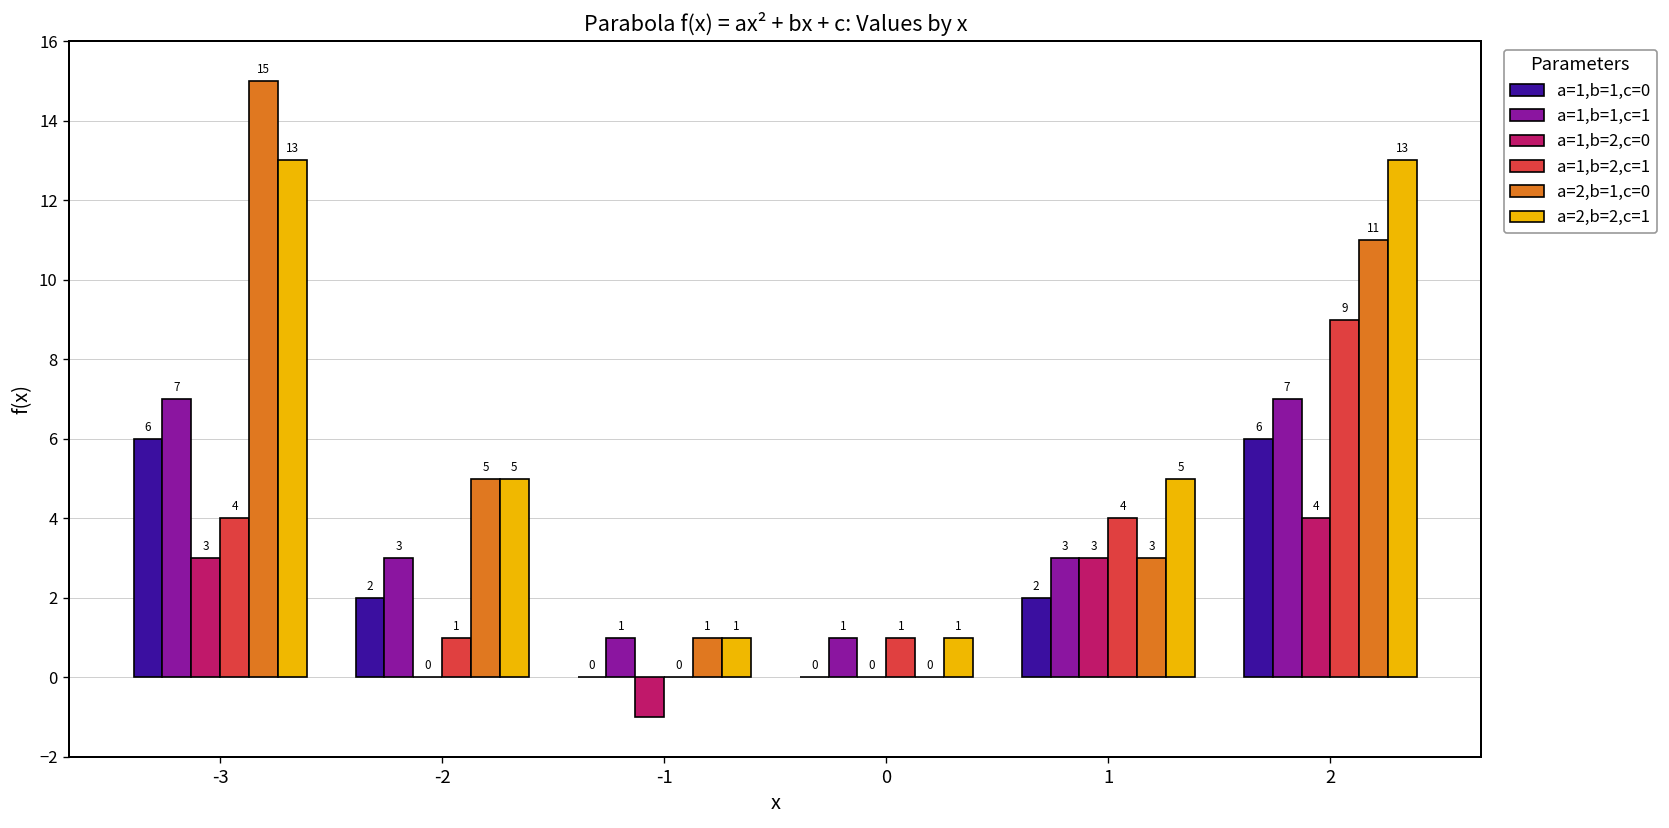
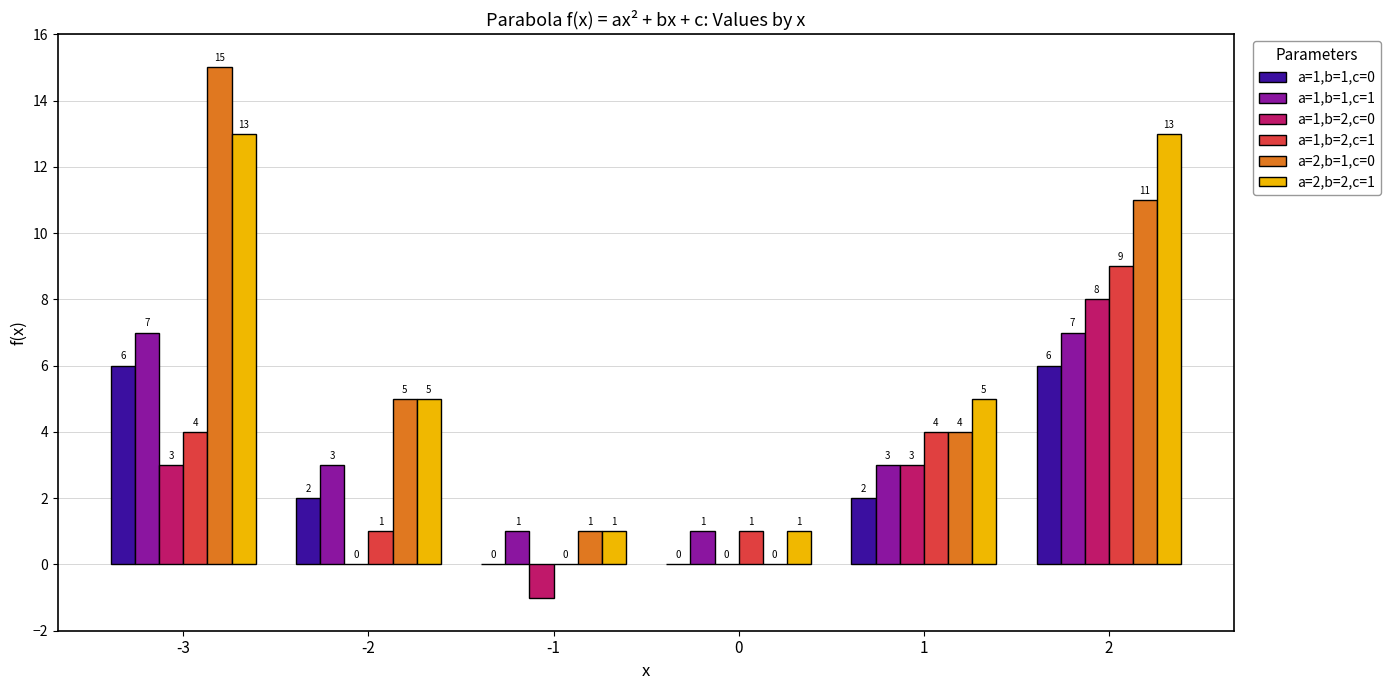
a=2,b=1,c=0, 1: 3 -> 4
a=1,b=2,c=0, 2: 4 -> 8
